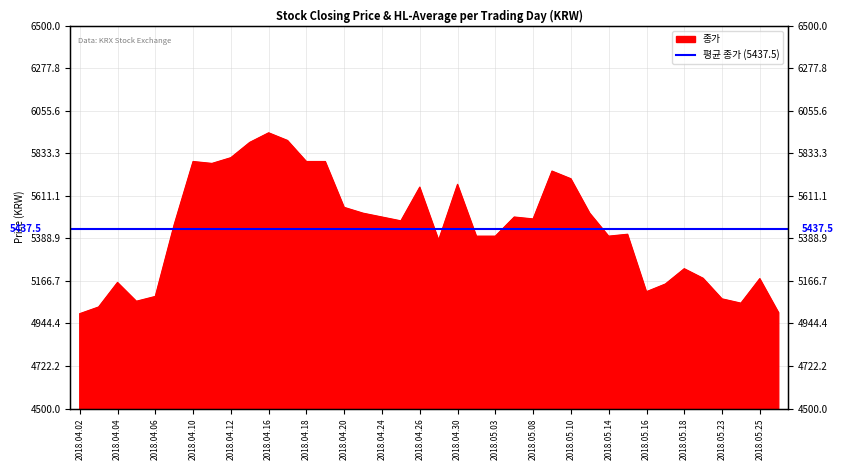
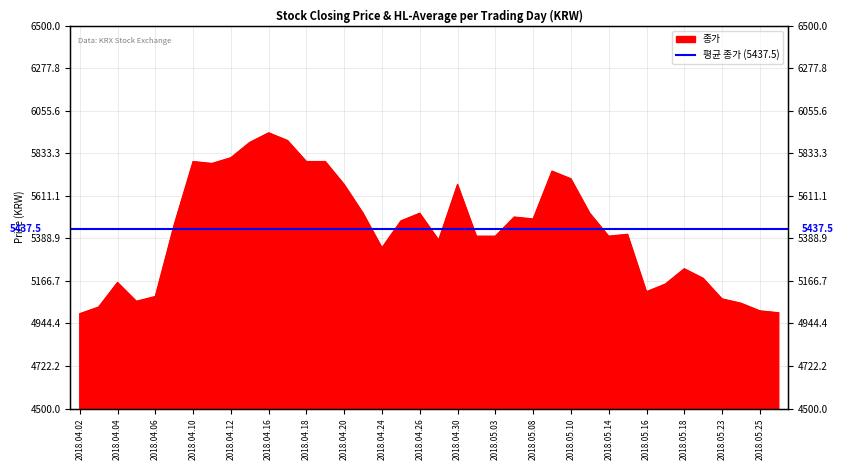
2018.04.20: 5550 -> 5670
2018.04.24: 5500 -> 5340
2018.04.26: 5660 -> 5520
2018.05.25: 5180 -> 5010
